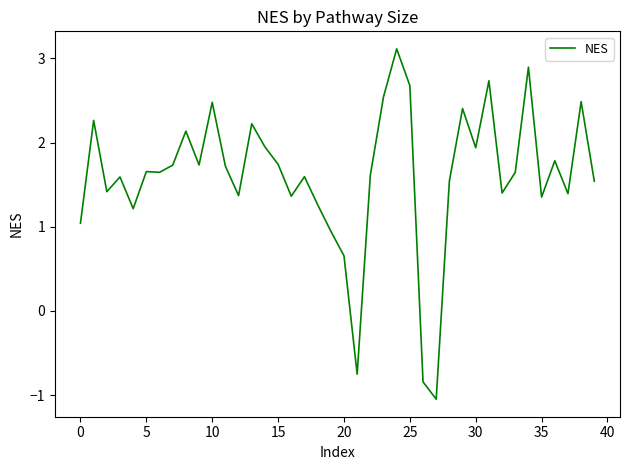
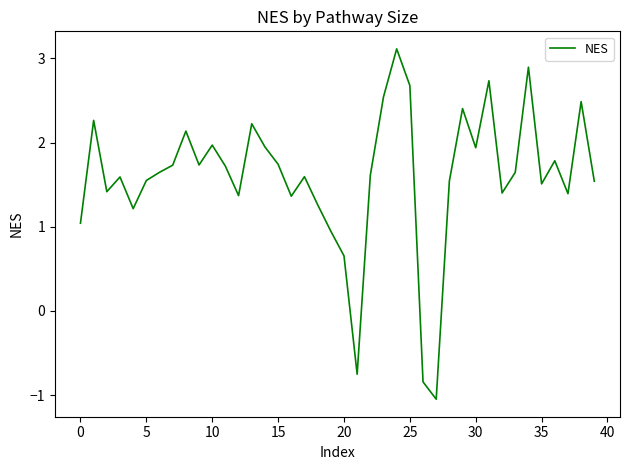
5: 1.7 -> 1.5
10: 2.5 -> 2.0
35: 1.4 -> 1.5
